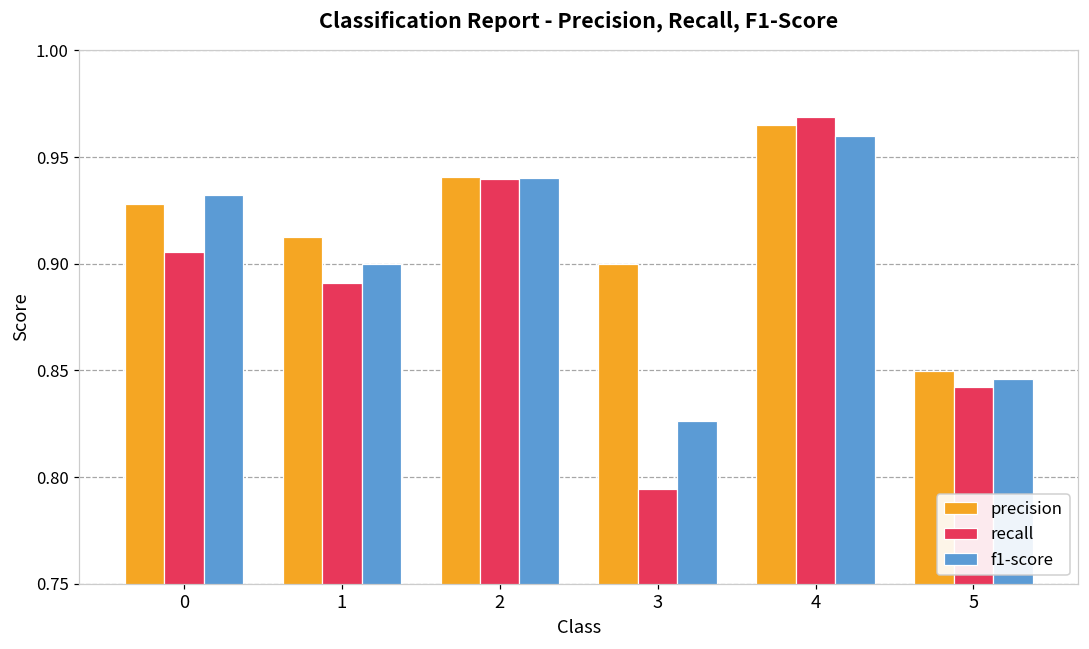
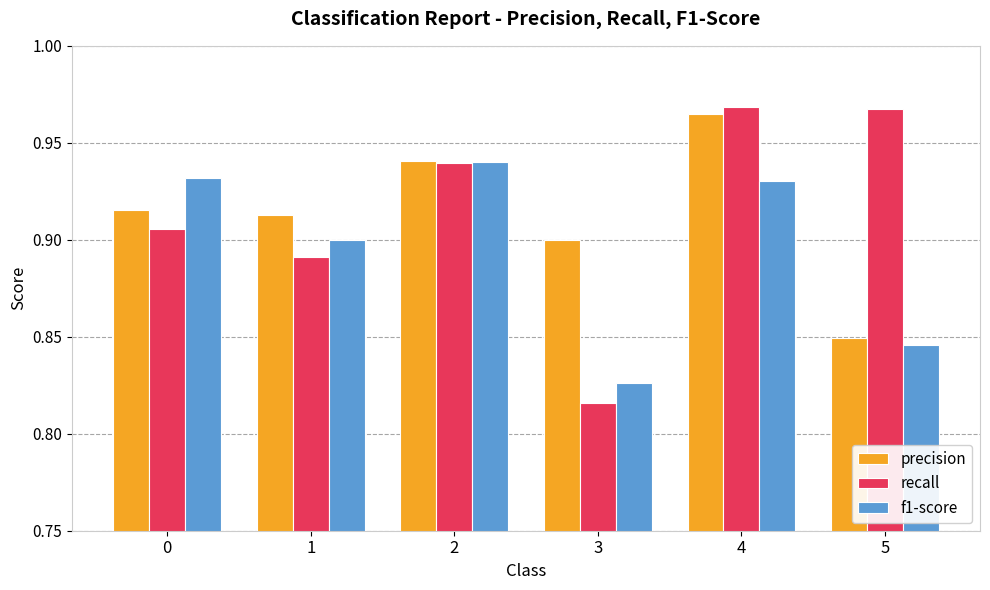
precision, 0: 0.928 -> 0.915
recall, 3: 0.794 -> 0.816
f1-score, 4: 0.960 -> 0.931
recall, 5: 0.842 -> 0.967
